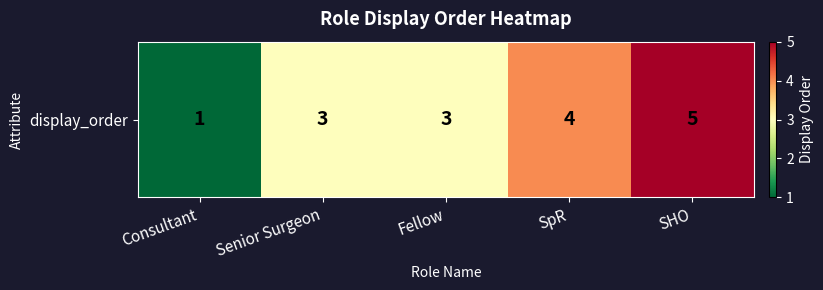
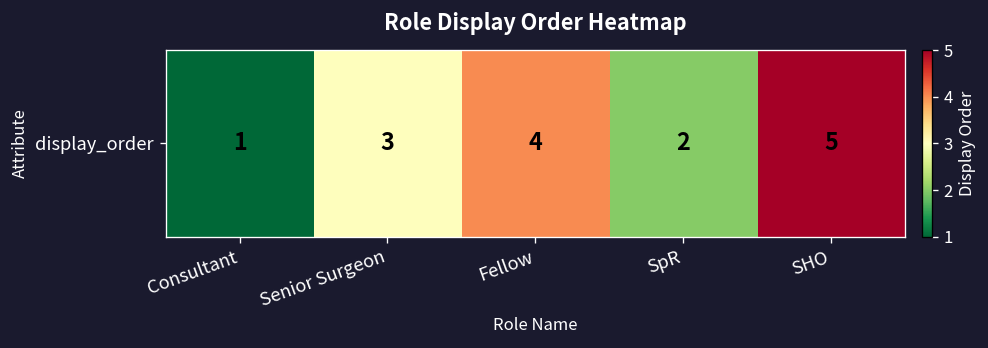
display_order, Fellow: 3 -> 4
display_order, SpR: 4 -> 2
